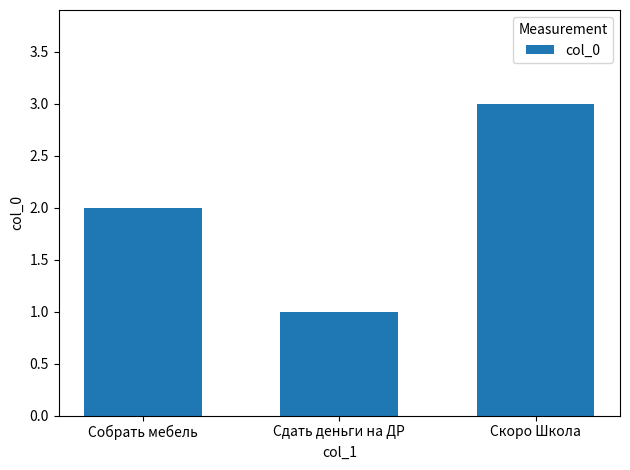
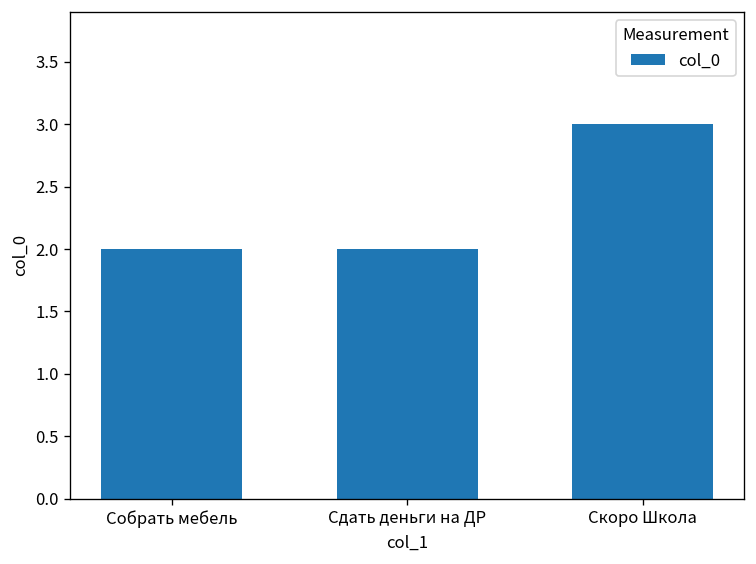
Сдать деньги на ДР: 1 -> 2
